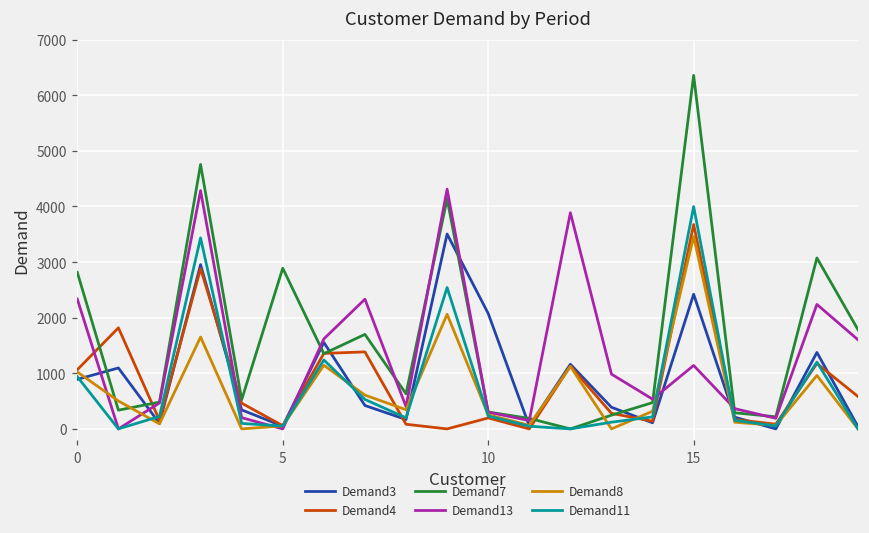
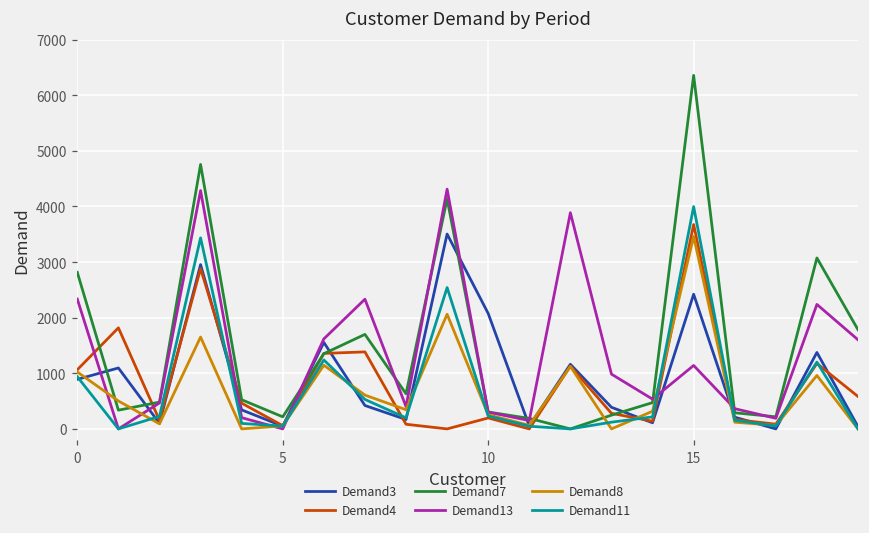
Demand7, 5: 2900 -> 200
